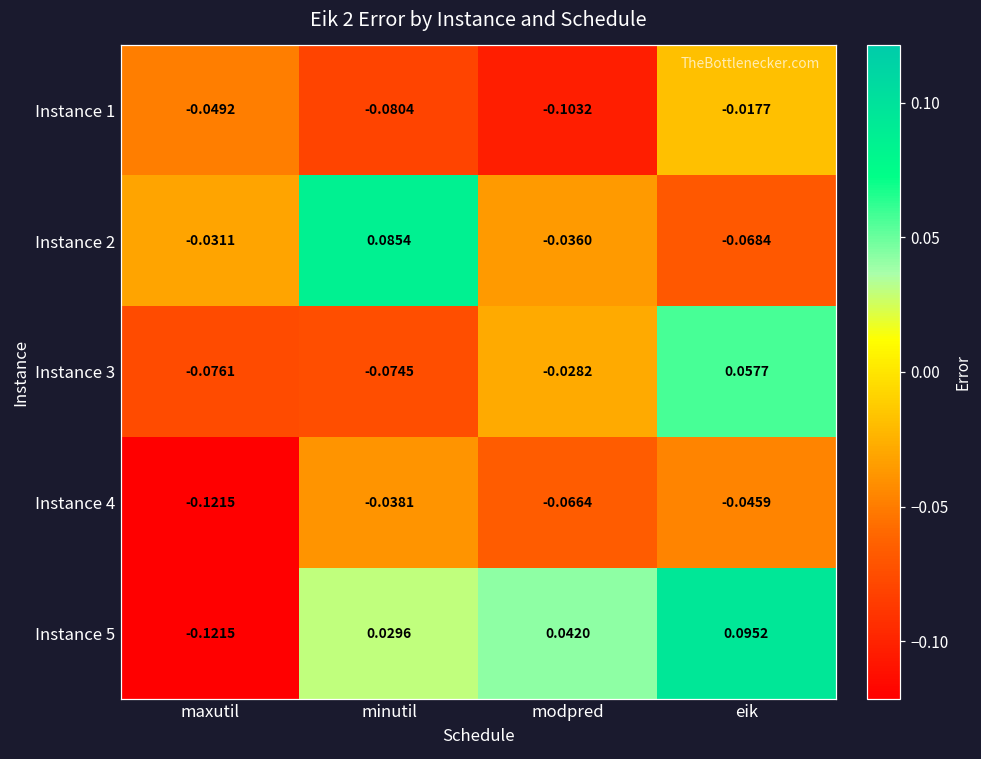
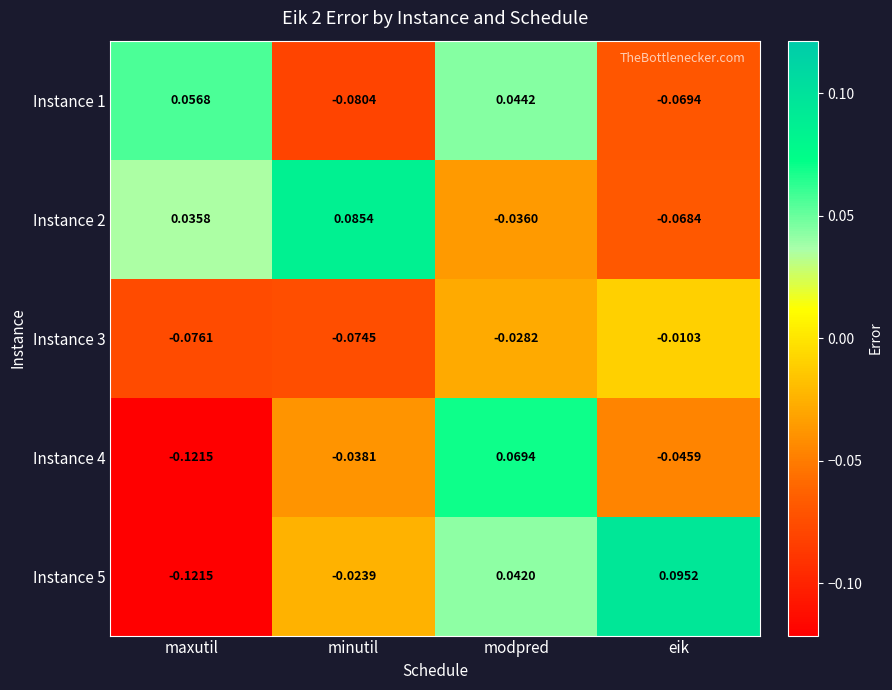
Instance 1, maxutil: -0.0492 -> 0.0568
Instance 1, modpred: -0.1032 -> 0.0442
Instance 1, eik: -0.0177 -> -0.0694
Instance 2, maxutil: -0.0311 -> 0.0358
Instance 3, eik: 0.0577 -> -0.0103
Instance 4, modpred: -0.0664 -> 0.0694
Instance 5, minutil: 0.0296 -> -0.0239
